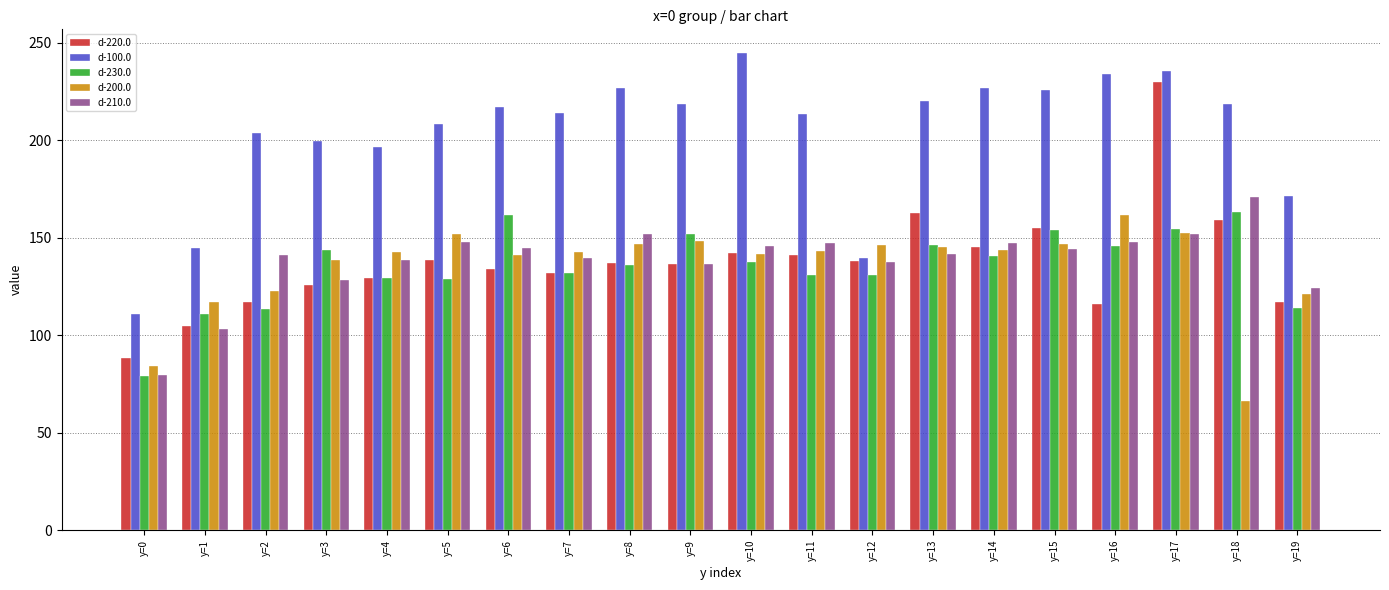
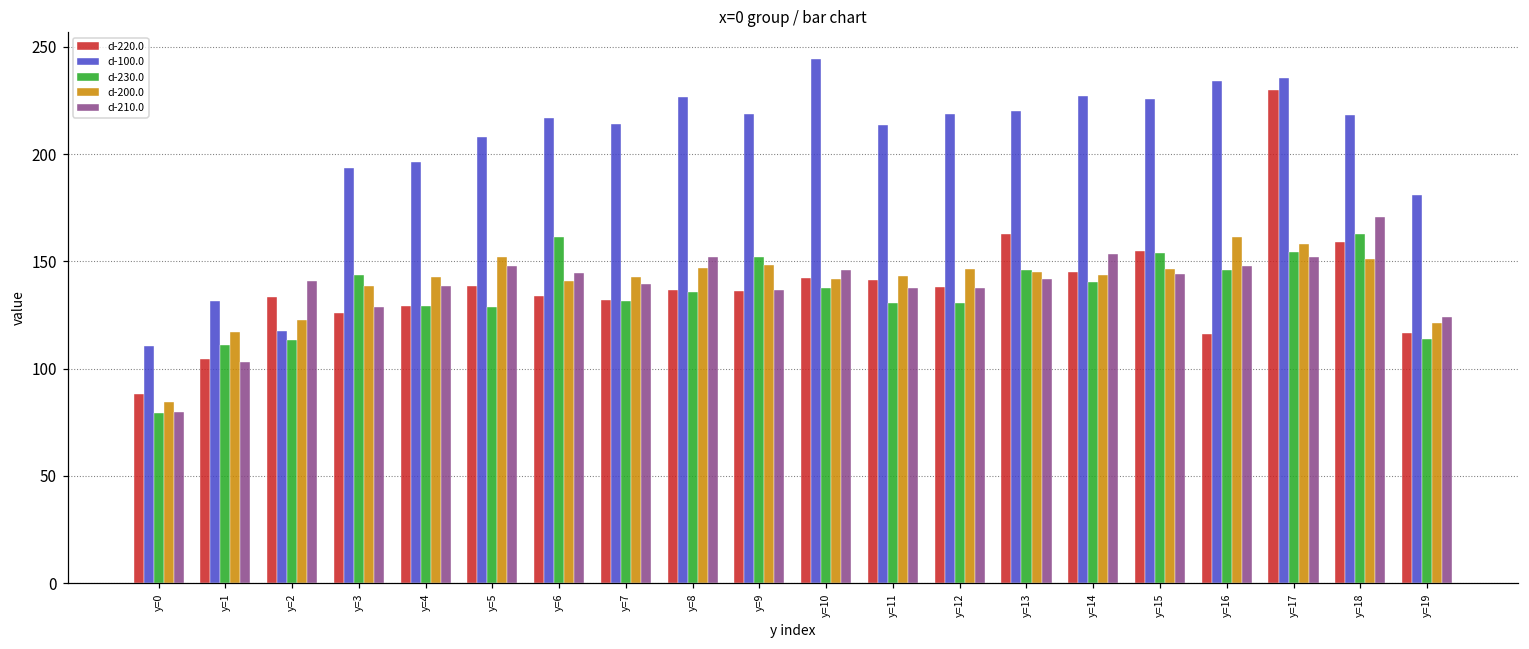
d-100.0, y=1: 145 -> 132
d-220.0, y=2: 117 -> 133
d-100.0, y=2: 204 -> 117
d-100.0, y=3: 200 -> 193
d-210.0, y=11: 147 -> 138
d-100.0, y=12: 140 -> 219
d-210.0, y=14: 147 -> 154
d-200.0, y=17: 152 -> 158
d-200.0, y=18: 66 -> 151
d-100.0, y=19: 172 -> 181
